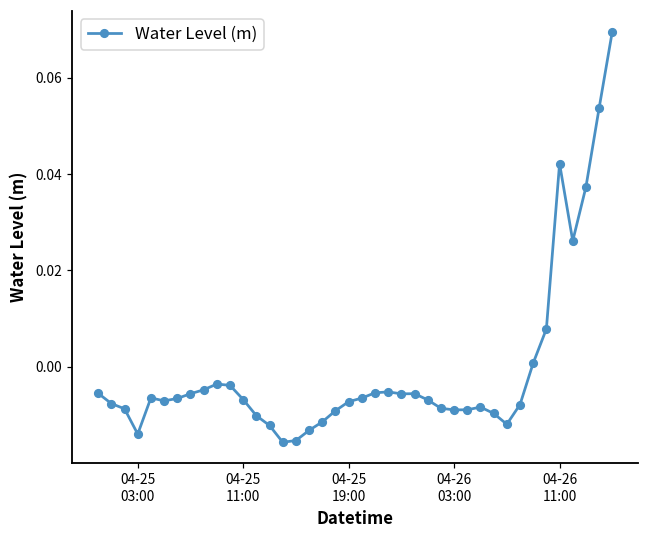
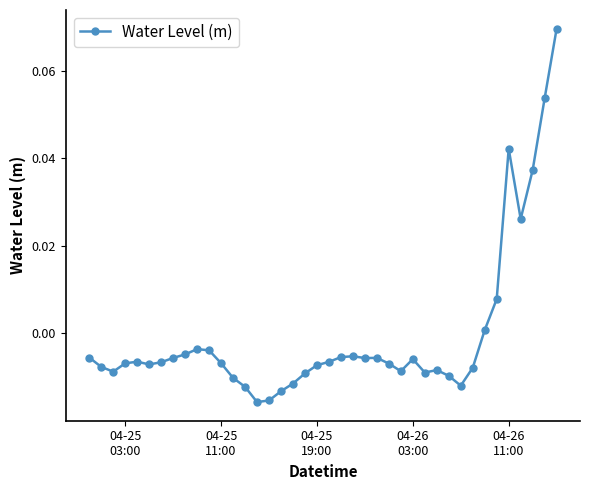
04-25 03:00: -0.014 -> -0.007
04-26 03:00: -0.009 -> -0.006
